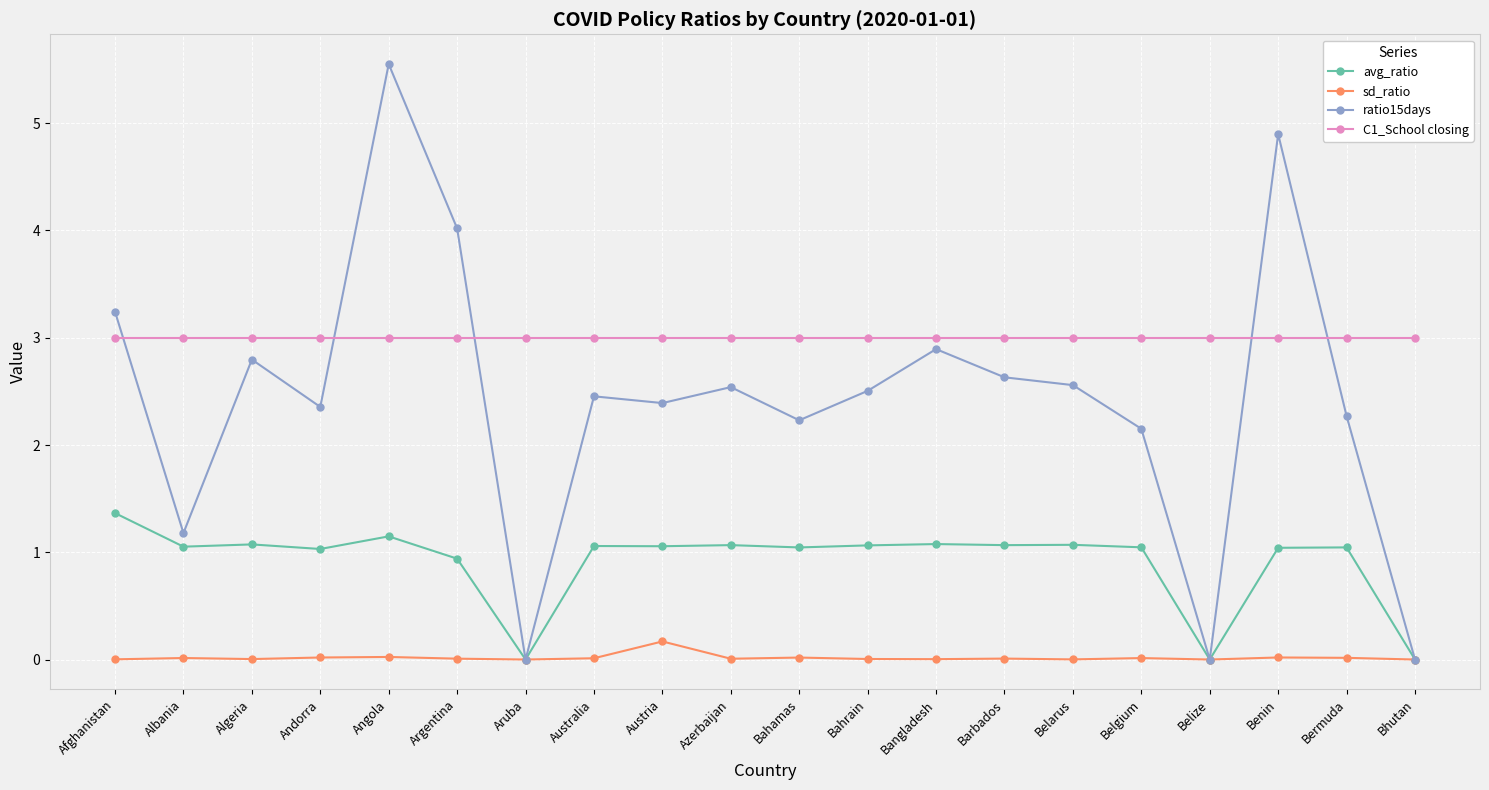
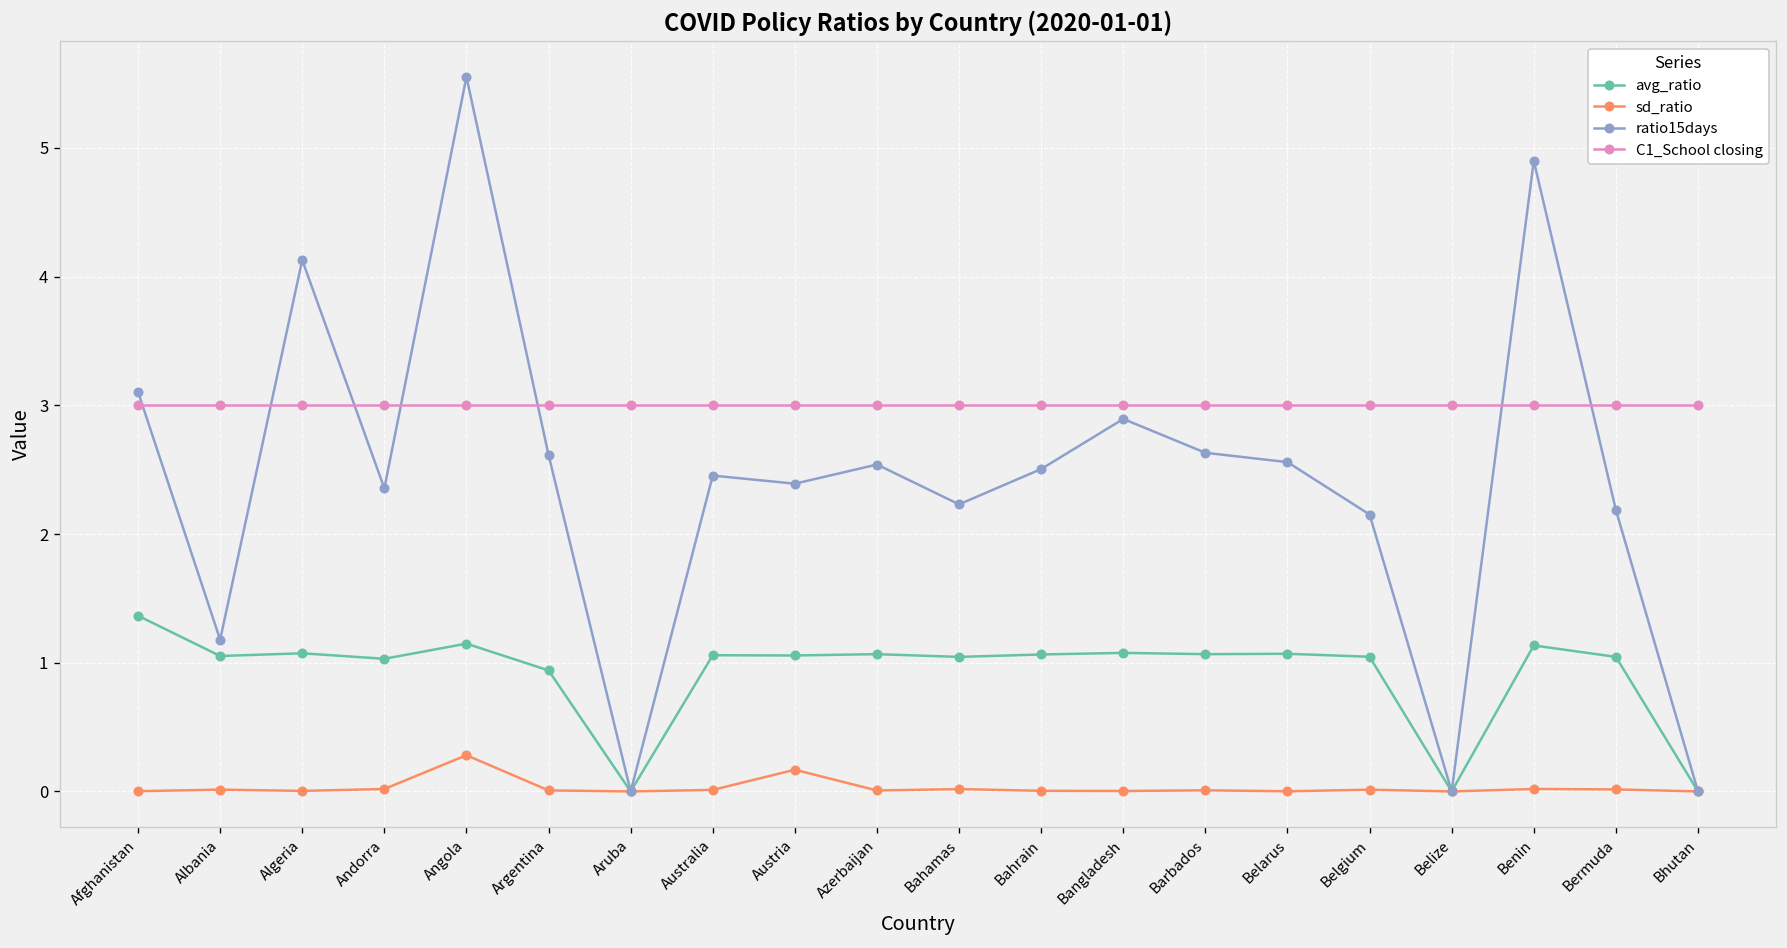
ratio15days, Afghanistan: 3.24 -> 3.10
ratio15days, Algeria: 2.80 -> 4.13
sd_ratio, Angola: 0.02 -> 0.28
ratio15days, Argentina: 4.02 -> 2.61
avg_ratio, Benin: 1.04 -> 1.13
ratio15days, Bermuda: 2.27 -> 2.19
